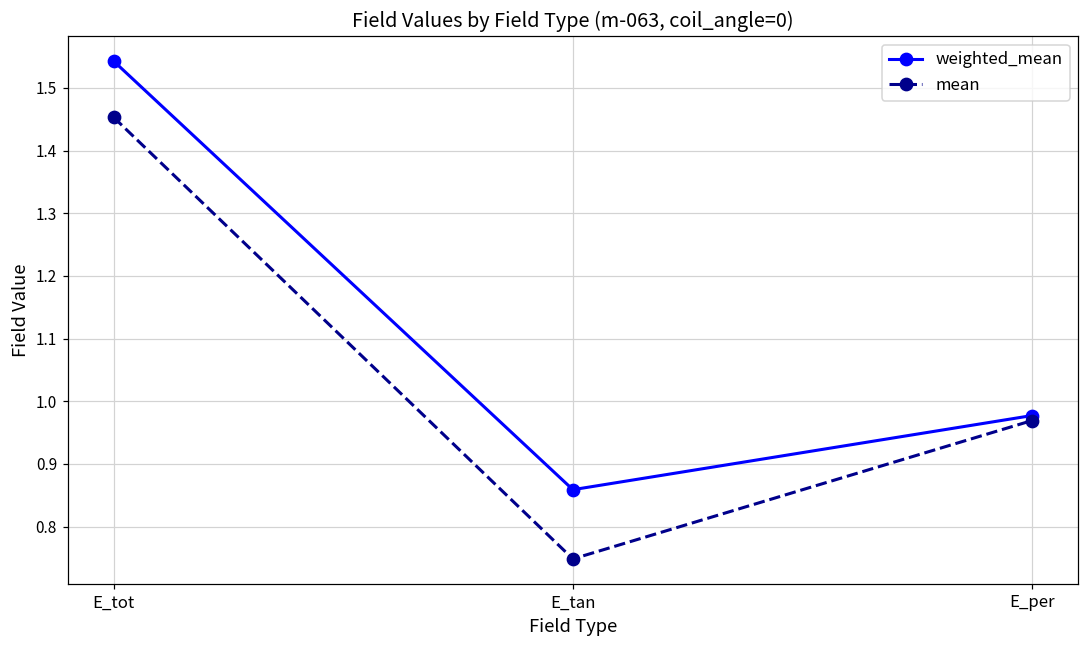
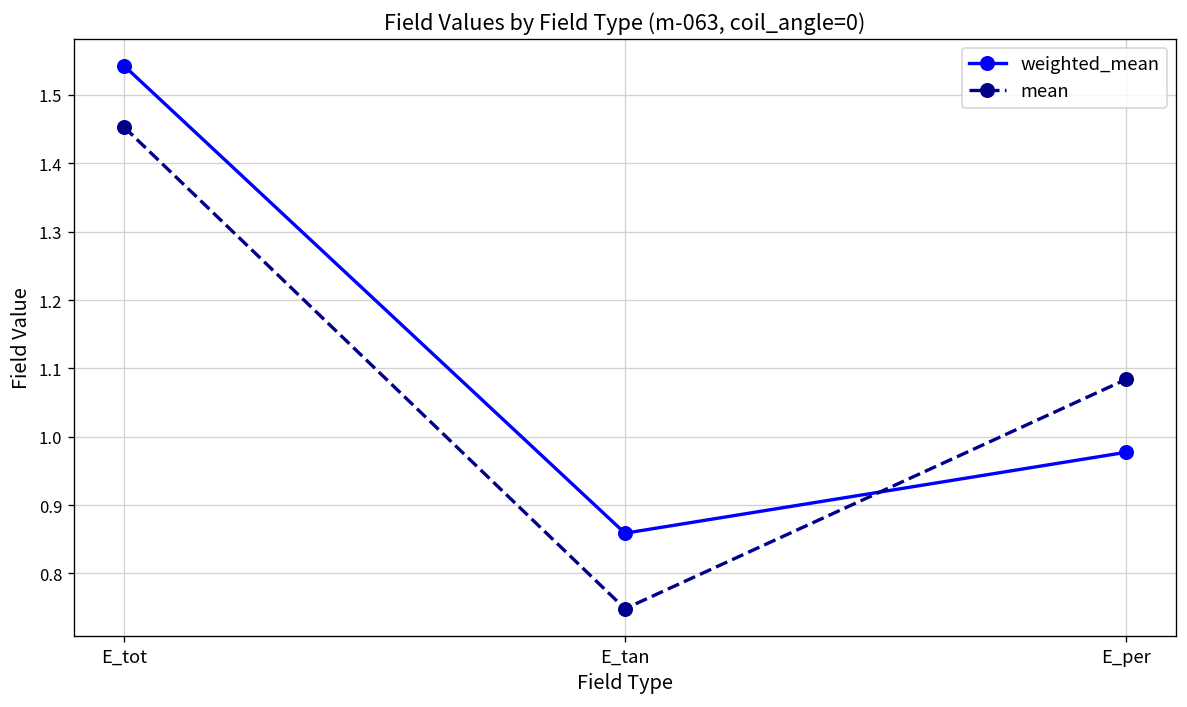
mean, E_per: 0.97 -> 1.08
